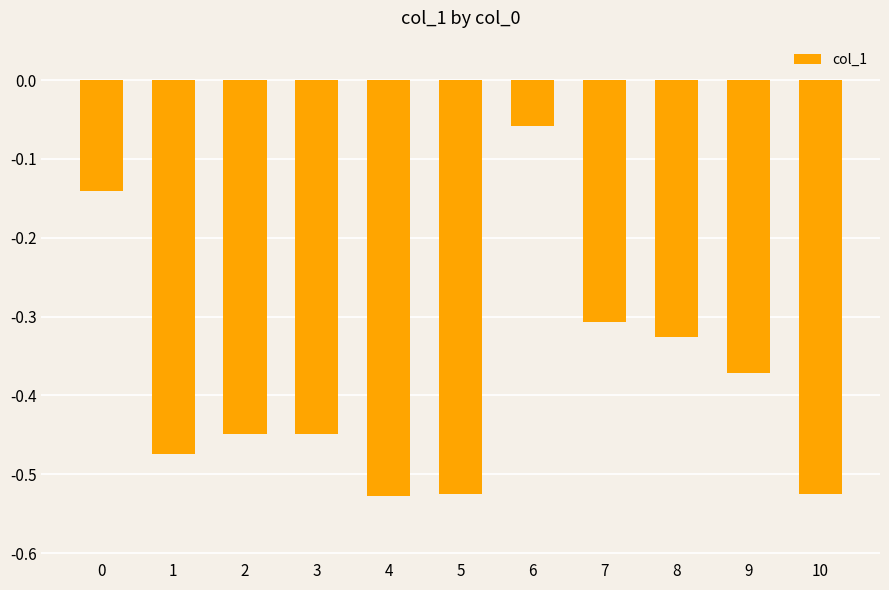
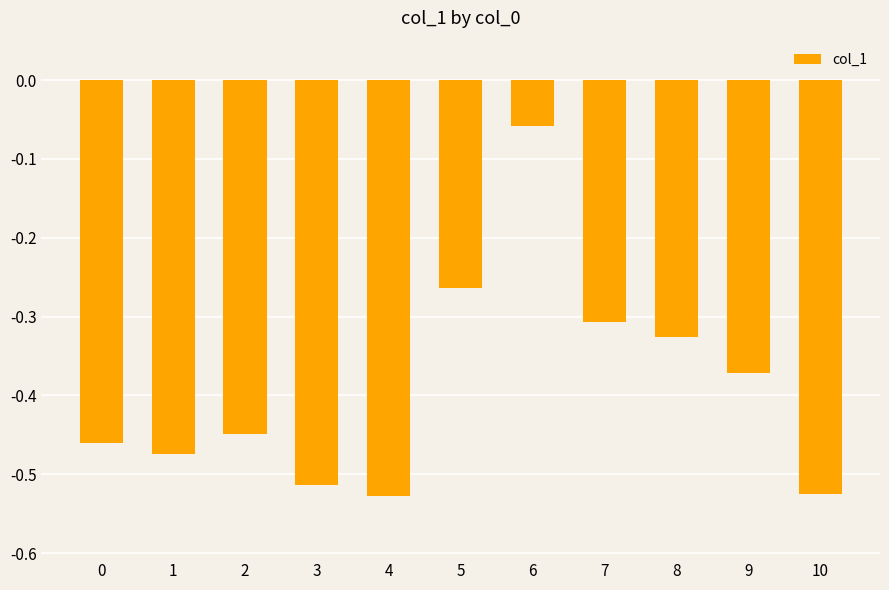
0: -0.14 -> -0.46
3: -0.45 -> -0.51
5: -0.52 -> -0.26
